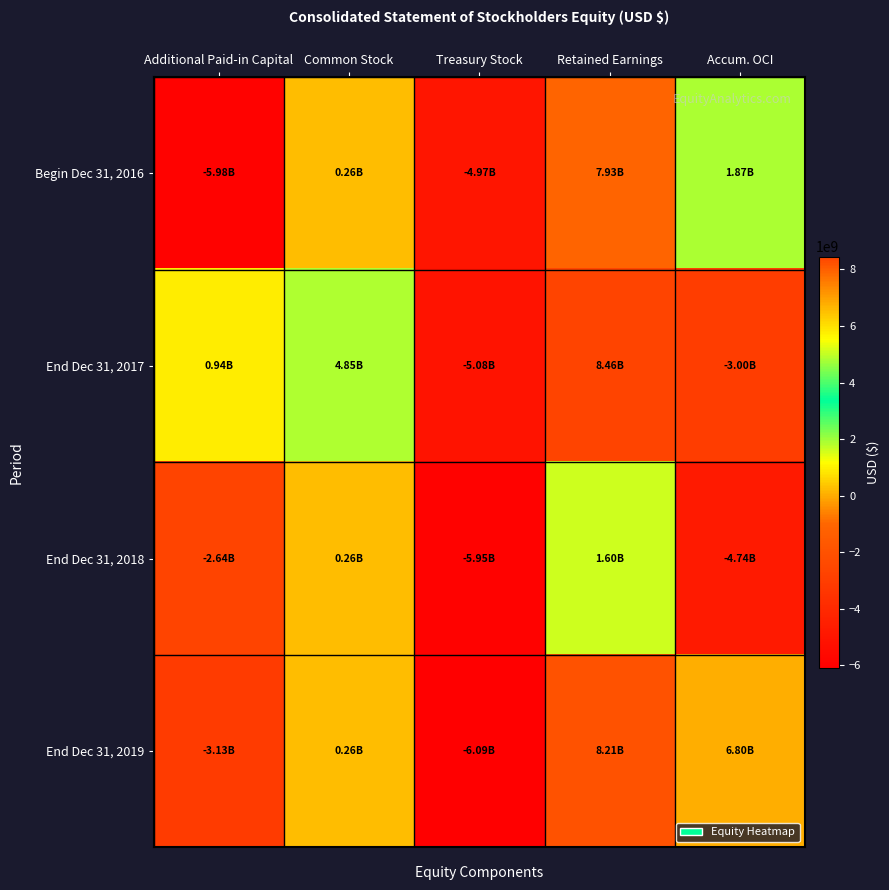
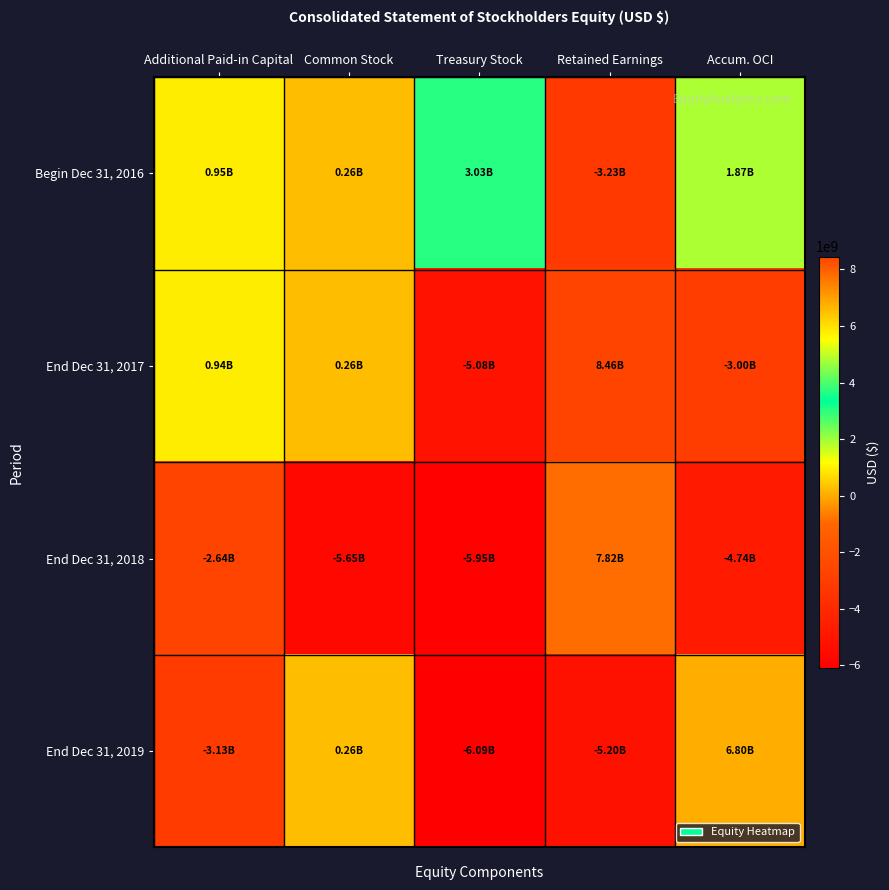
Begin Dec 31, 2016, Additional Paid-in Capital: -5.98B -> 0.95B
Begin Dec 31, 2016, Treasury Stock: -4.97B -> 3.03B
Begin Dec 31, 2016, Retained Earnings: 7.93B -> -3.23B
End Dec 31, 2017, Common Stock: 4.85B -> 0.26B
End Dec 31, 2018, Common Stock: 0.26B -> -5.65B
End Dec 31, 2018, Retained Earnings: 1.60B -> 7.82B
End Dec 31, 2019, Retained Earnings: 8.21B -> -5.20B
